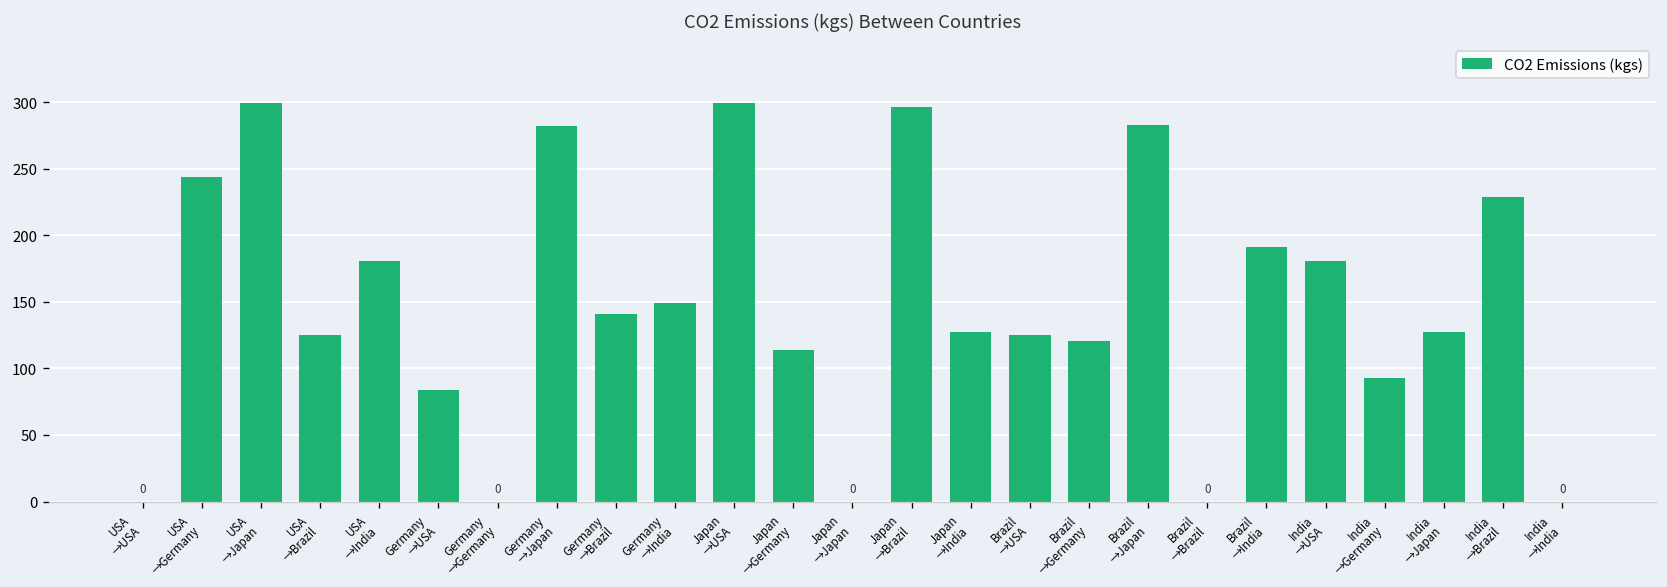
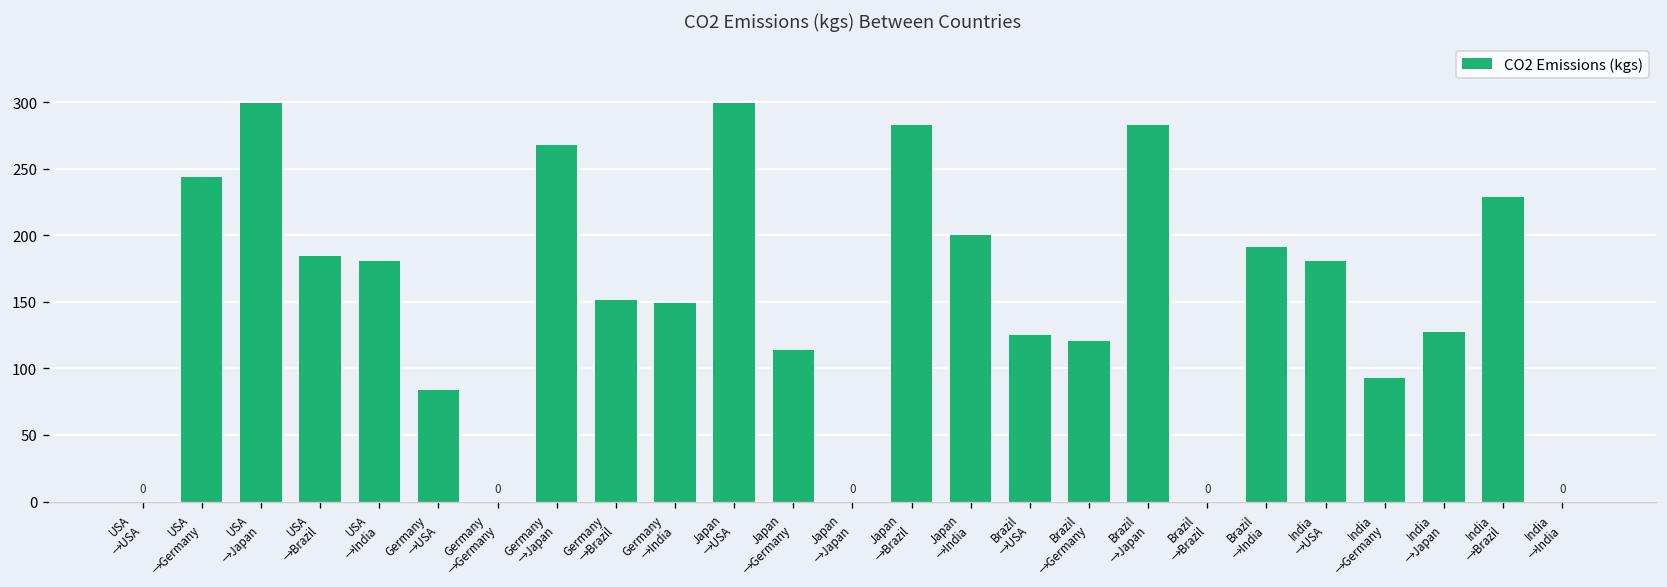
USA →Brazil: 126 -> 185
Germany →Japan: 282 -> 268
Germany →Brazil: 141 -> 151
Japan →Brazil: 297 -> 283
Japan →India: 128 -> 200
